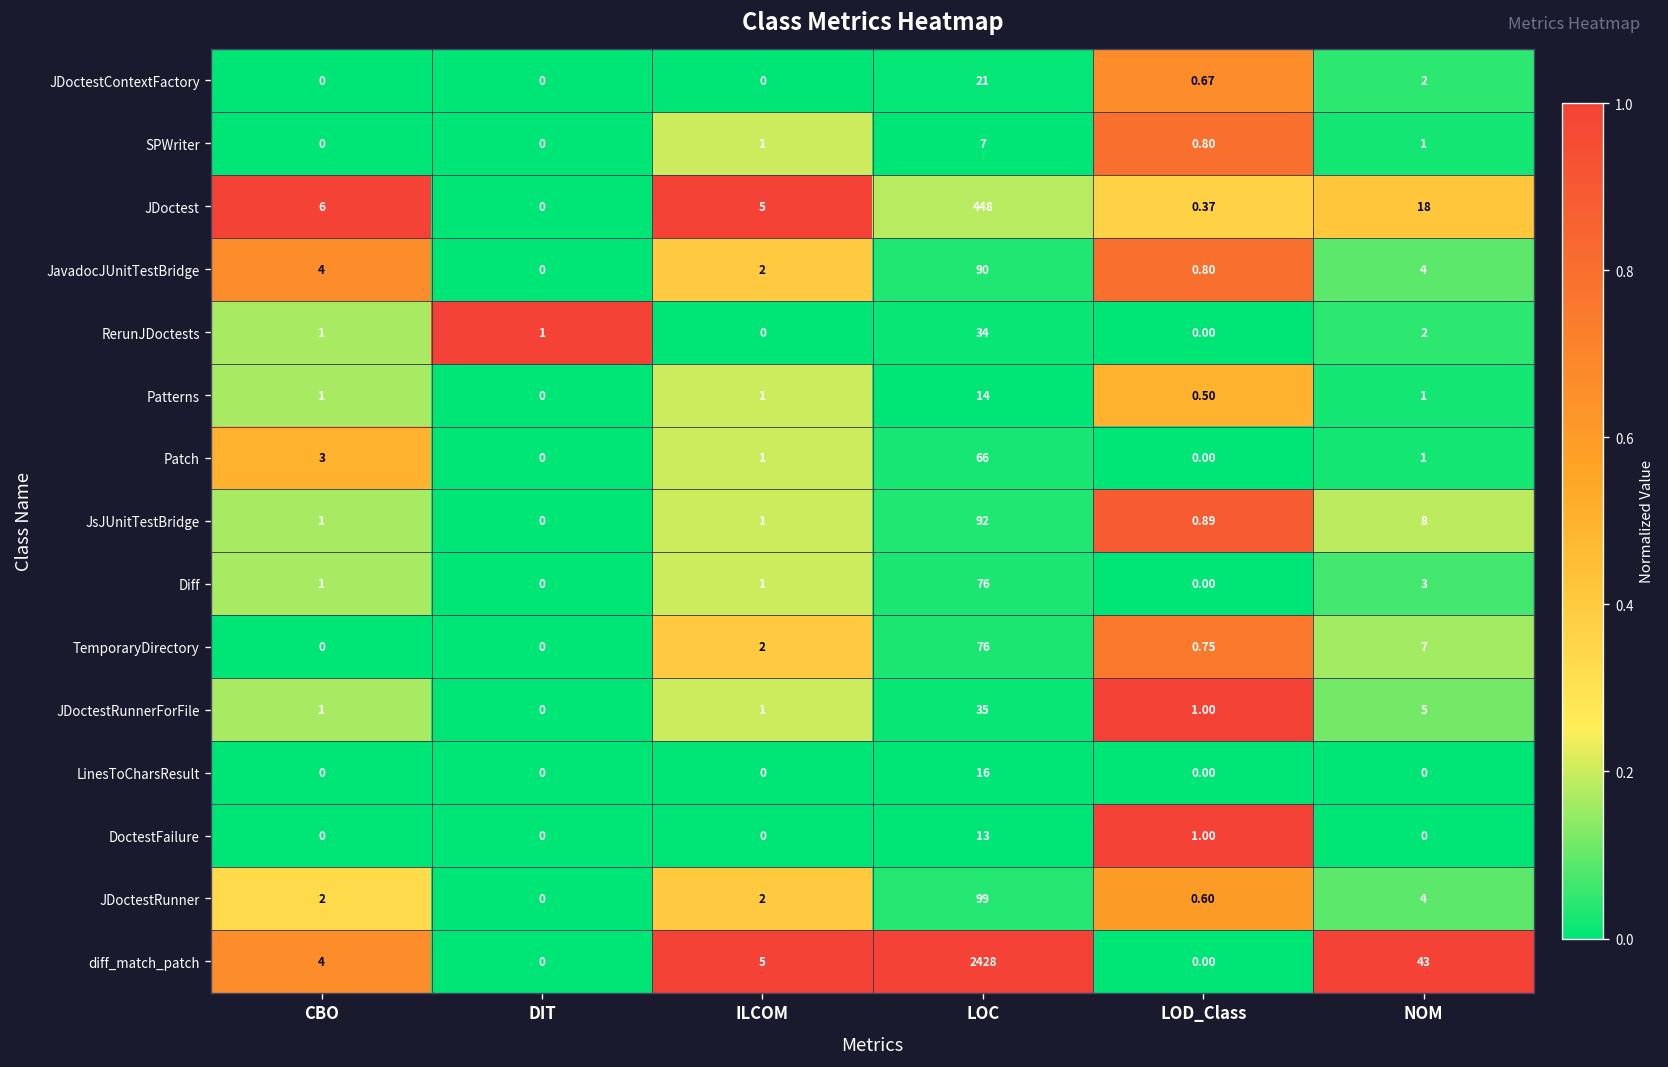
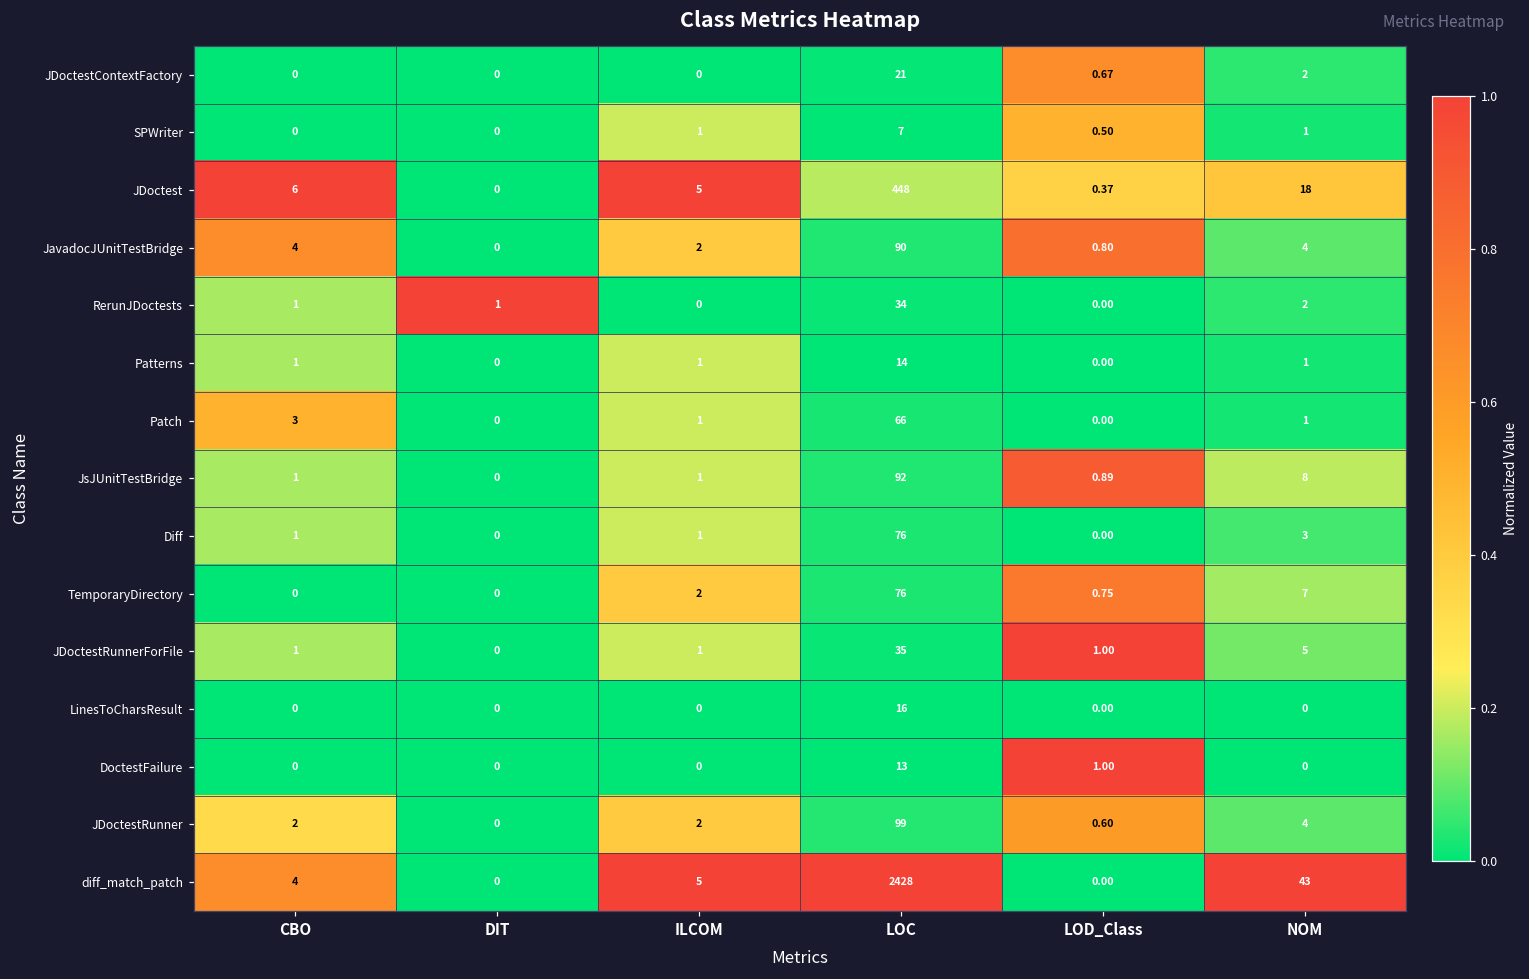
SPWriter, LOD_Class: 0.80 -> 0.50
Patterns, LOD_Class: 0.50 -> 0.00
